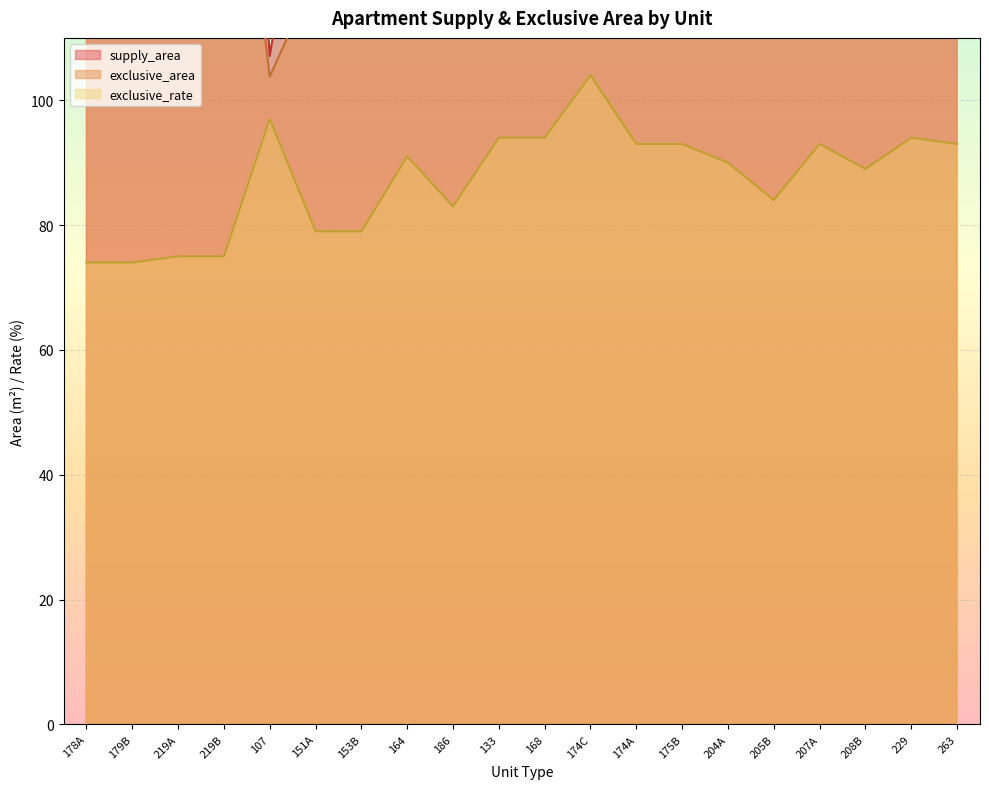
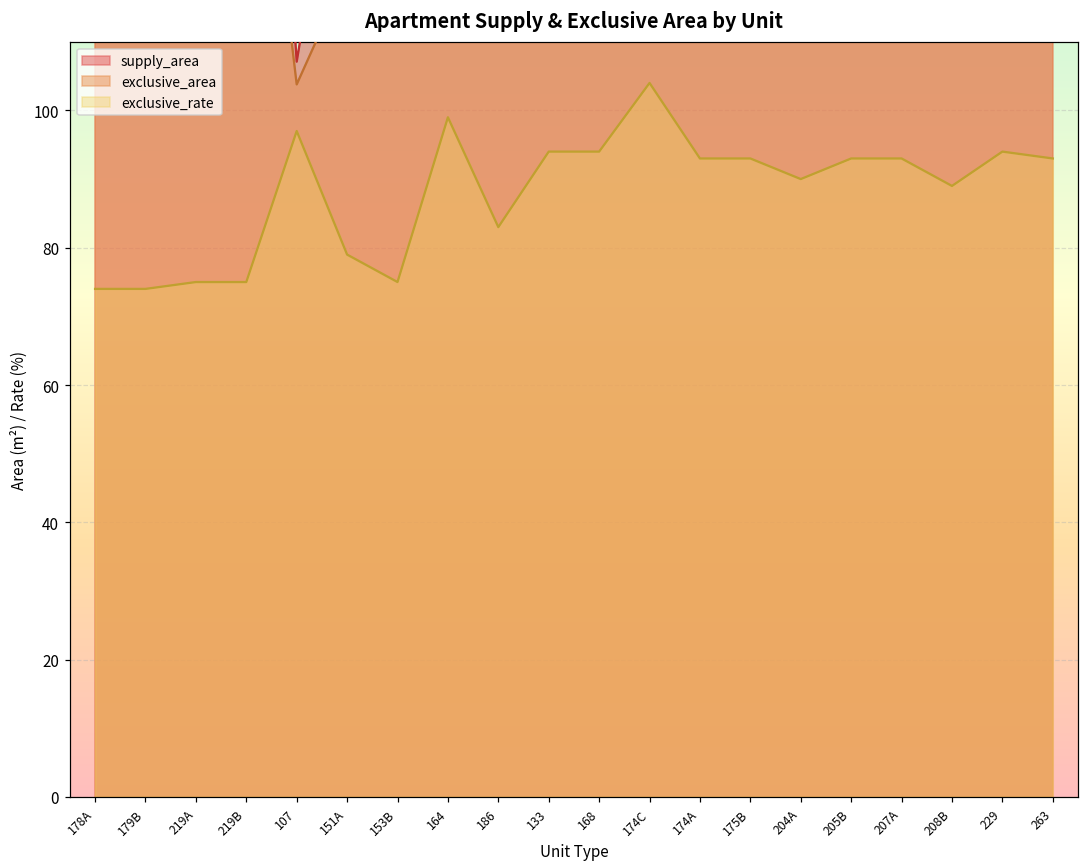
exclusive_rate, 153B: 79 -> 75
exclusive_rate, 164: 91 -> 99
exclusive_rate, 205B: 84 -> 93
